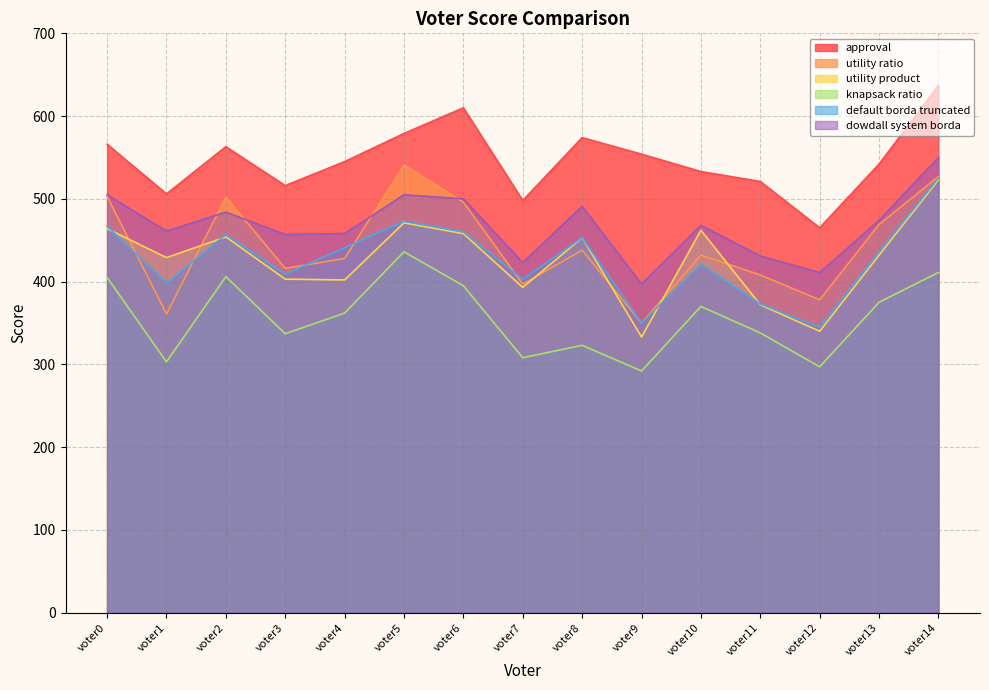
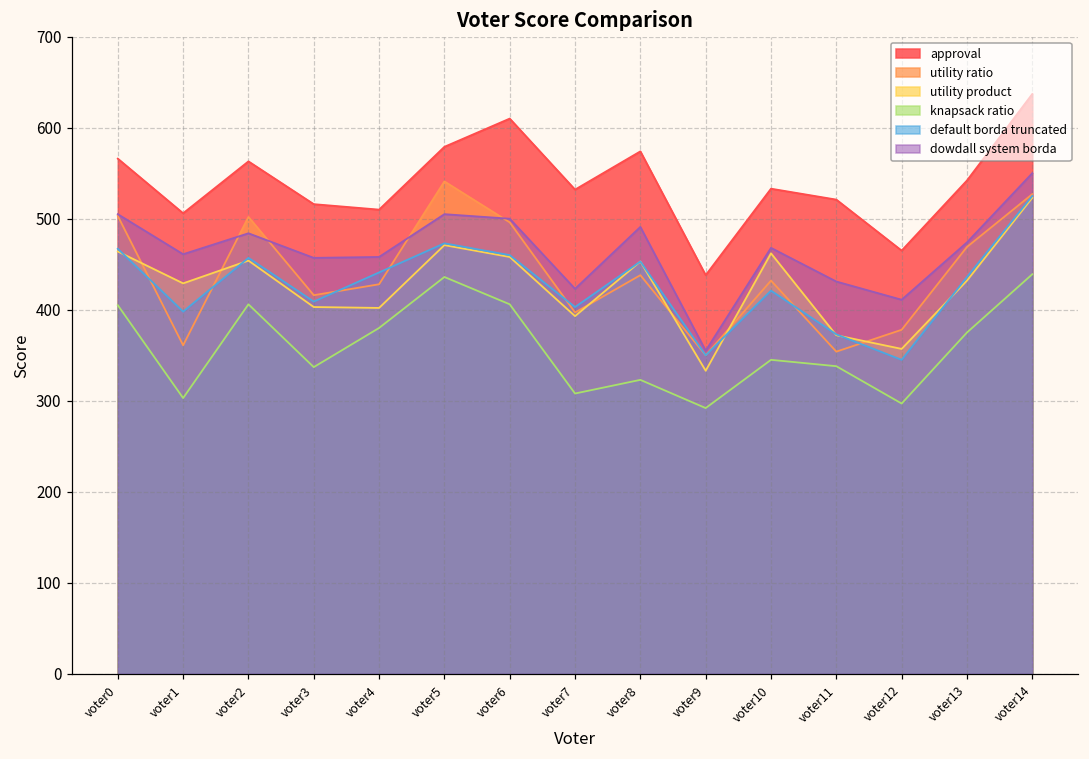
approval, voter4: 550 -> 510
knapsack ratio, voter4: 360 -> 380
knapsack ratio, voter6: 400 -> 410
approval, voter7: 500 -> 530
approval, voter9: 550 -> 440
dowdall system borda, voter9: 400 -> 360
knapsack ratio, voter10: 370 -> 350
utility ratio, voter11: 410 -> 350
utility product, voter12: 340 -> 360
knapsack ratio, voter14: 410 -> 440
